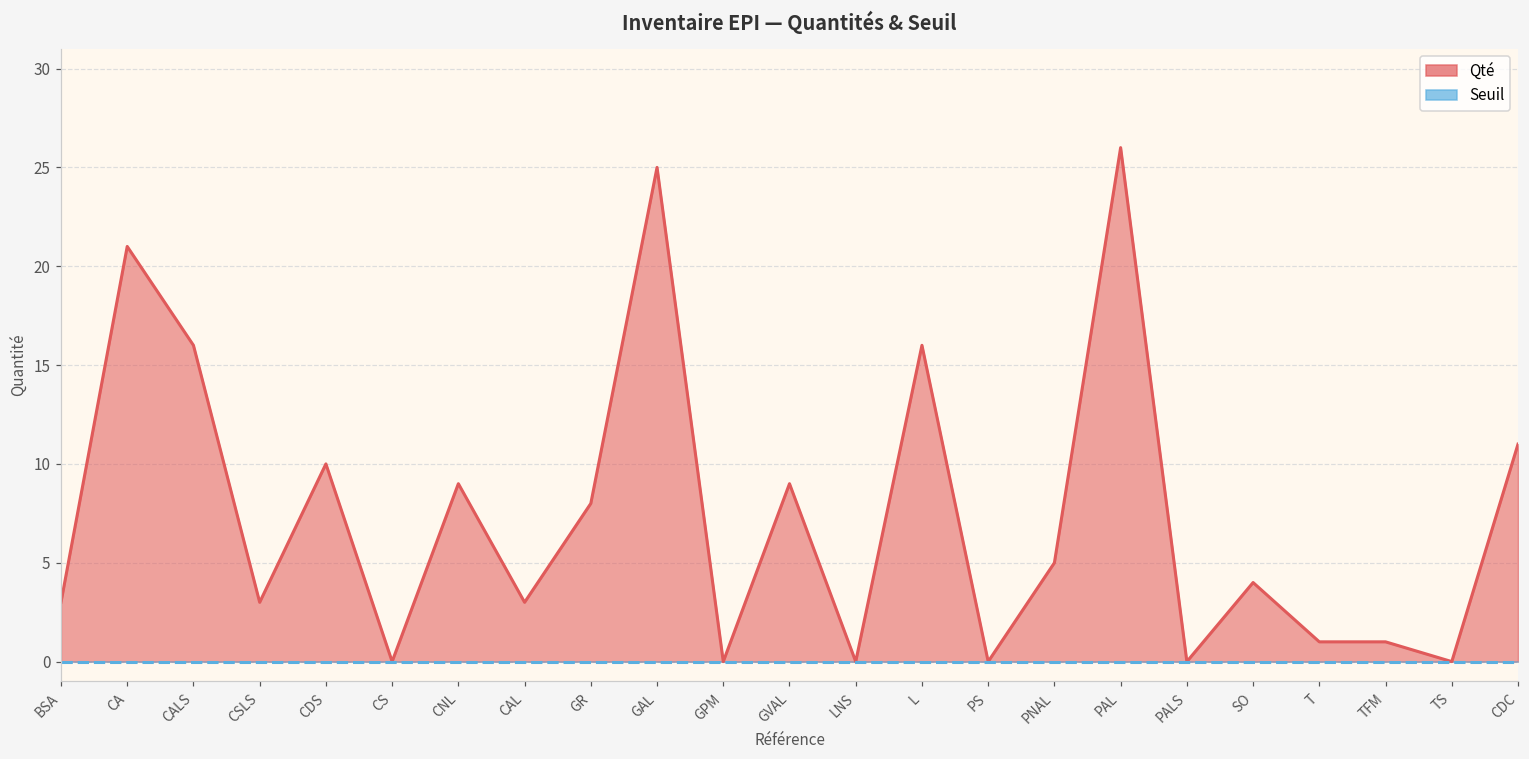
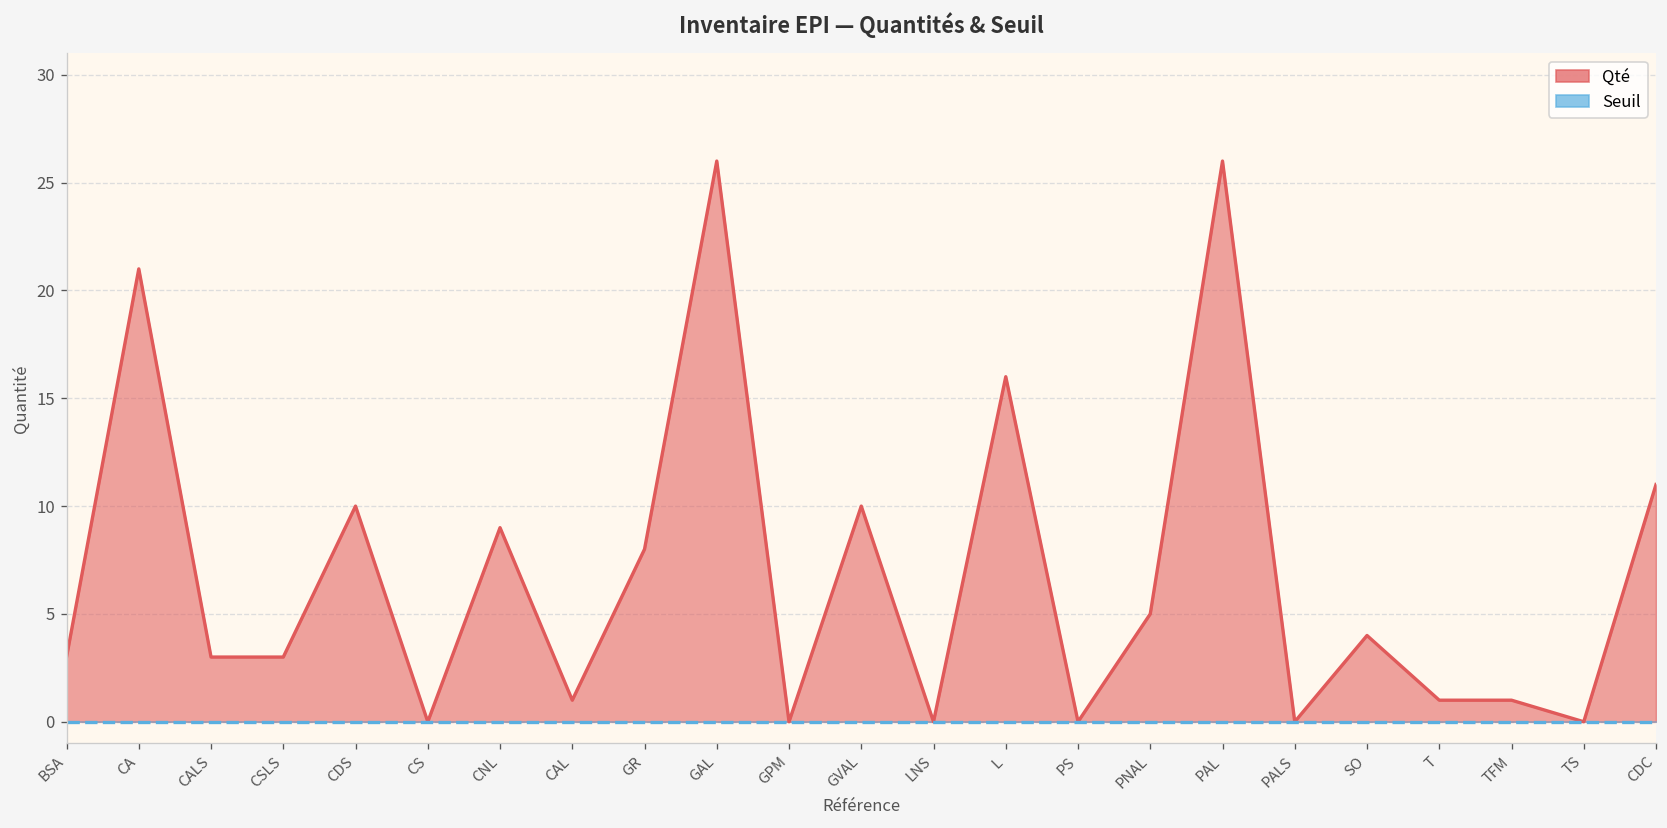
Qté, CALS: 16 -> 3
Qté, CAL: 3 -> 1
Qté, GAL: 25 -> 26
Qté, GVAL: 9 -> 10
